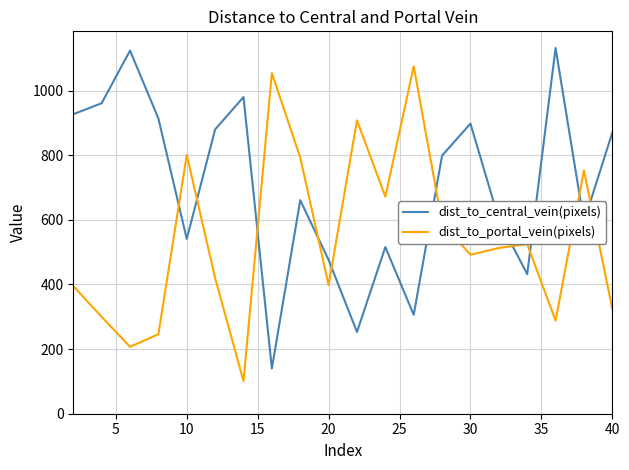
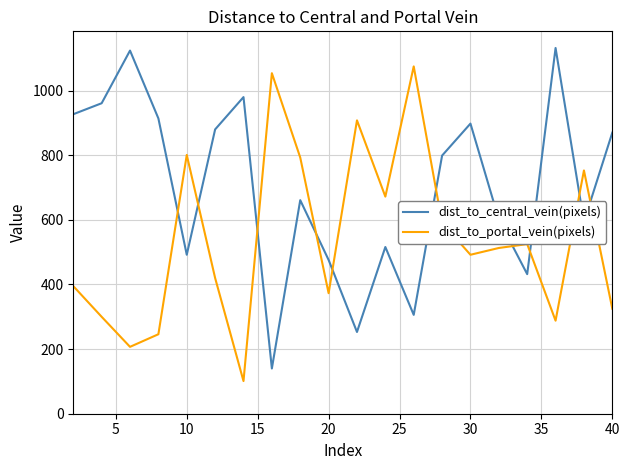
dist_to_central_vein(pixels), 10: 540 -> 490
dist_to_portal_vein(pixels), 20: 400 -> 370
